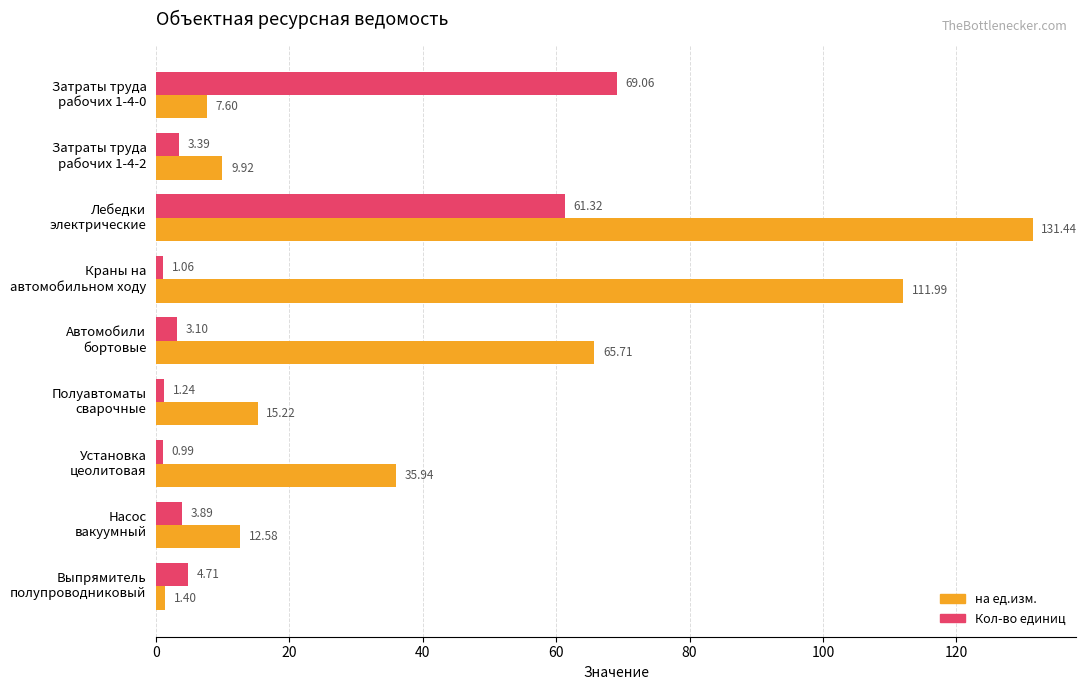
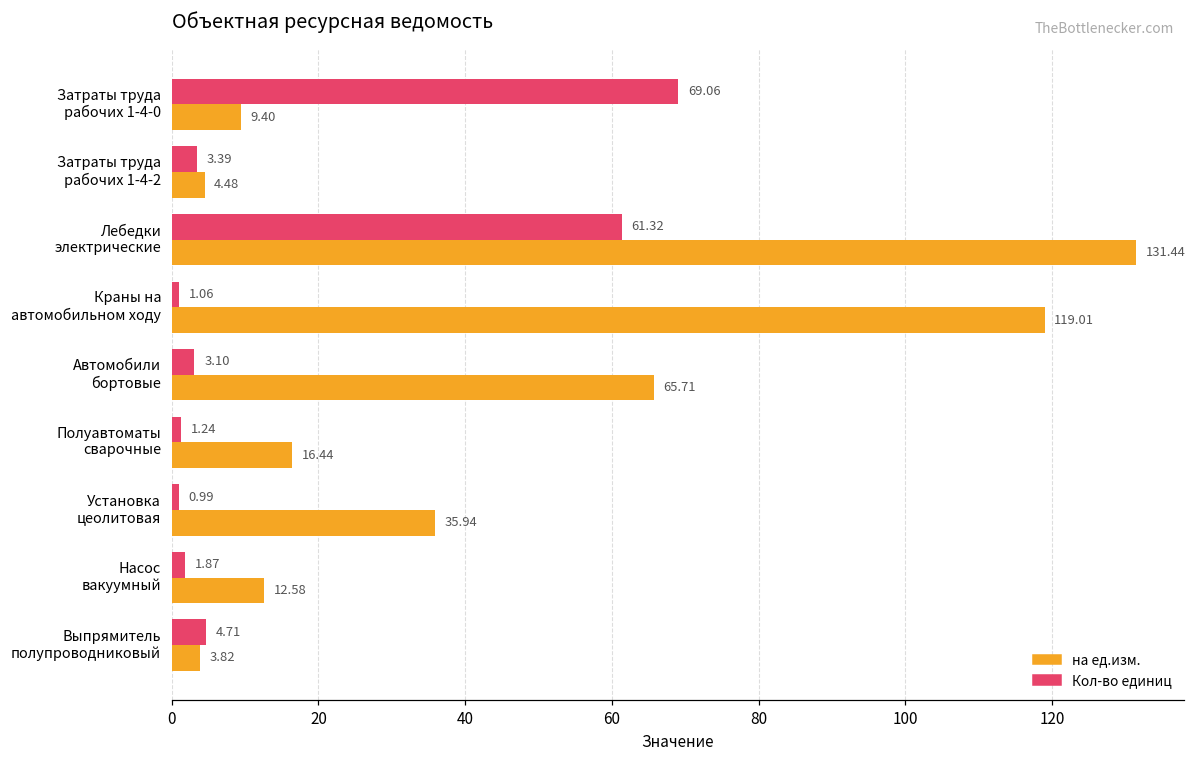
на ед.изм., Затраты труда рабочих 1-4-0: 7.60 -> 9.40
на ед.изм., Затраты труда рабочих 1-4-2: 9.92 -> 4.48
на ед.изм., Краны на автомобильном ходу: 111.99 -> 119.01
на ед.изм., Полуавтоматы сварочные: 15.22 -> 16.44
Кол-во единиц, Насос вакуумный: 3.89 -> 1.87
на ед.изм., Выпрямитель полупроводниковый: 1.40 -> 3.82
